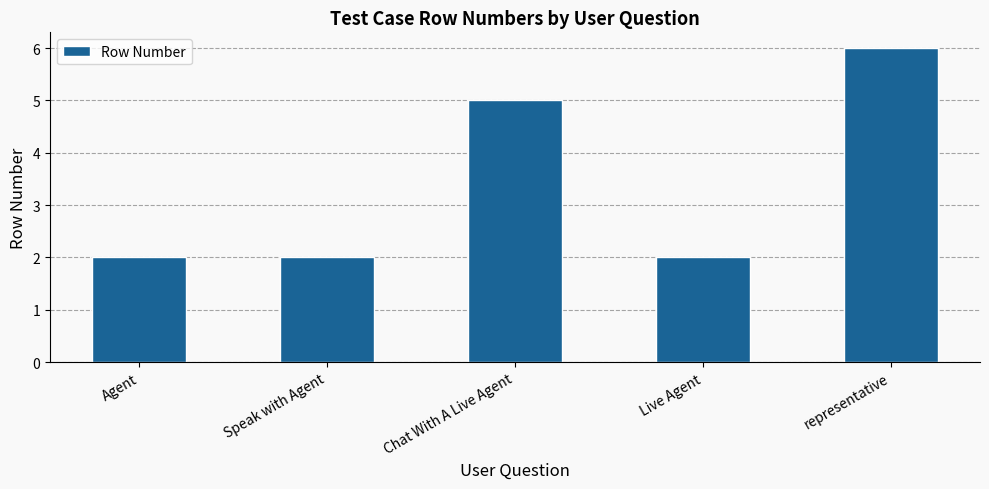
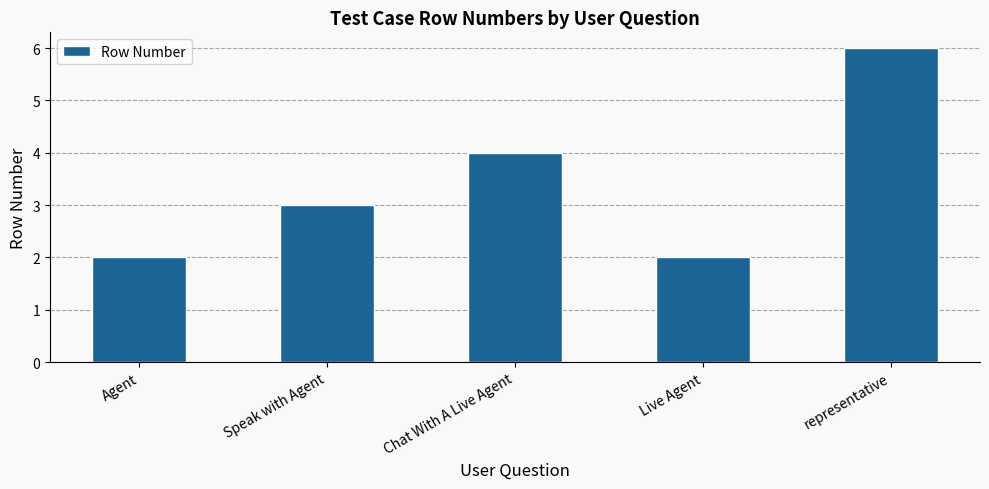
Speak with Agent: 2 -> 3
Chat With A Live Agent: 5 -> 4
